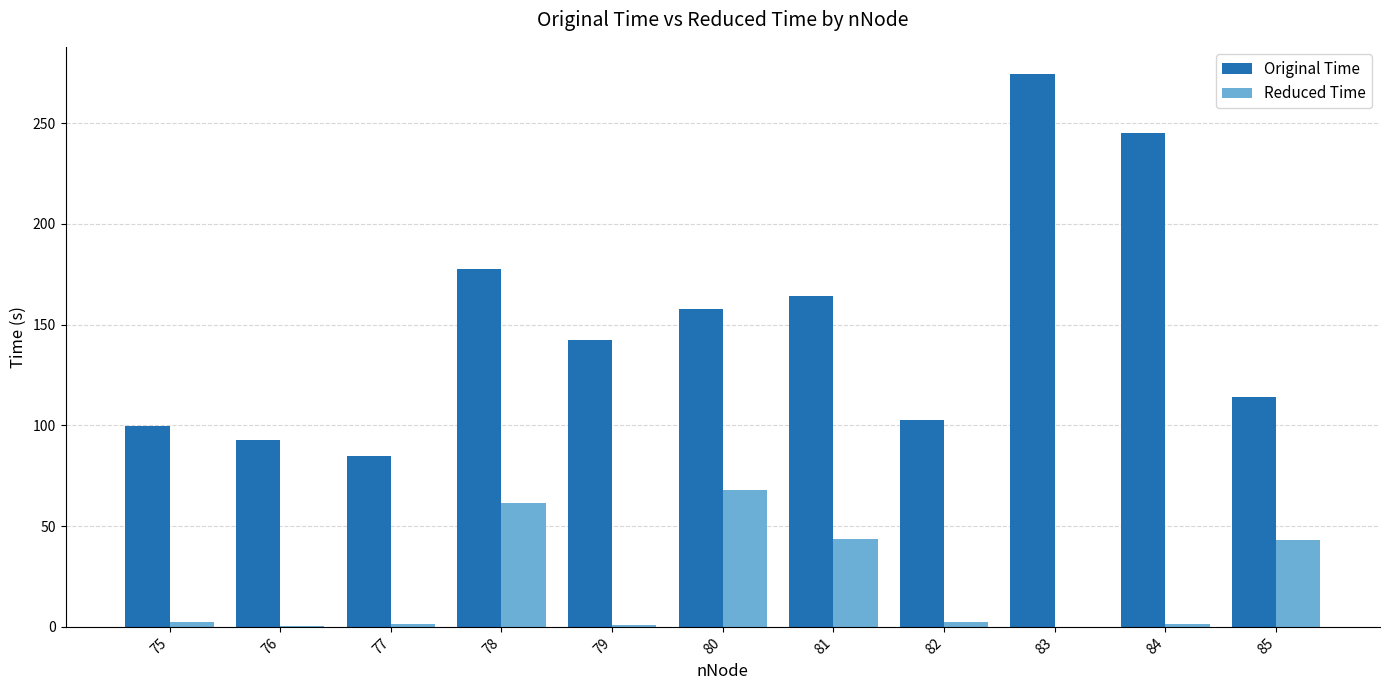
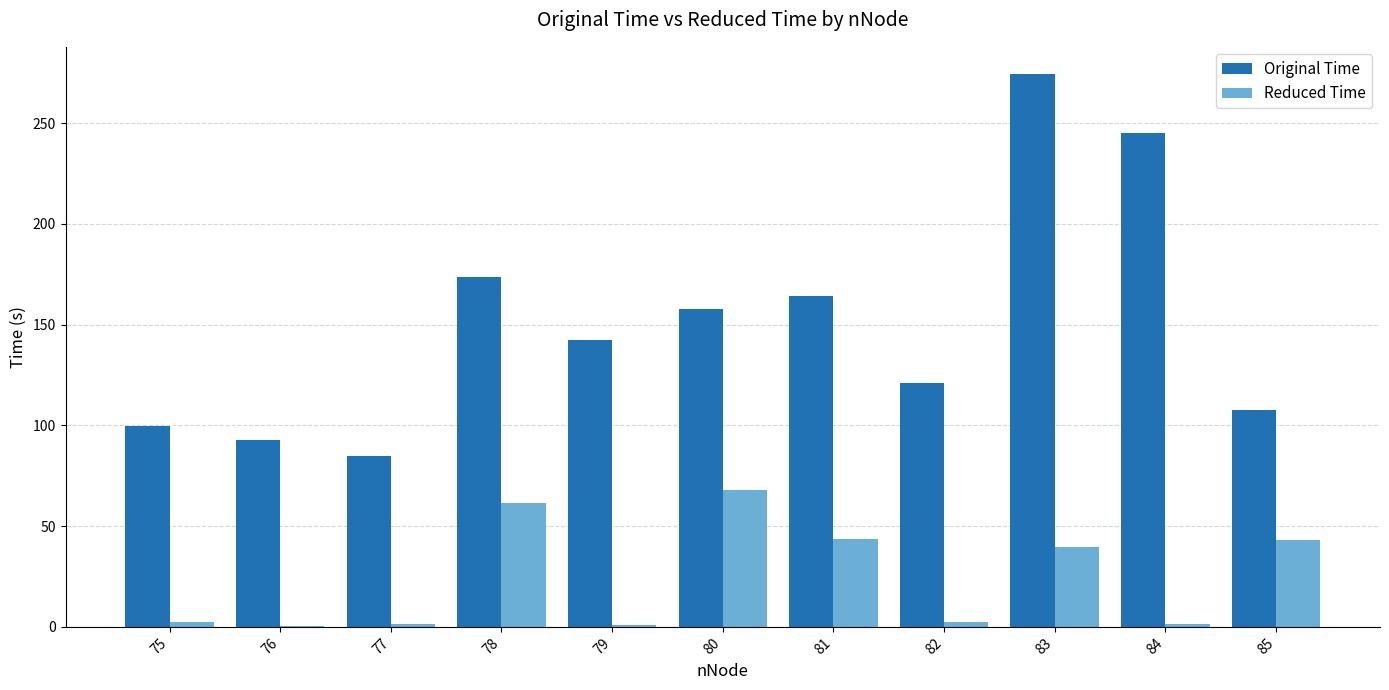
Original Time, 78: 178 -> 174
Original Time, 82: 102 -> 121
Reduced Time, 83: 0 -> 40
Original Time, 85: 114 -> 108
